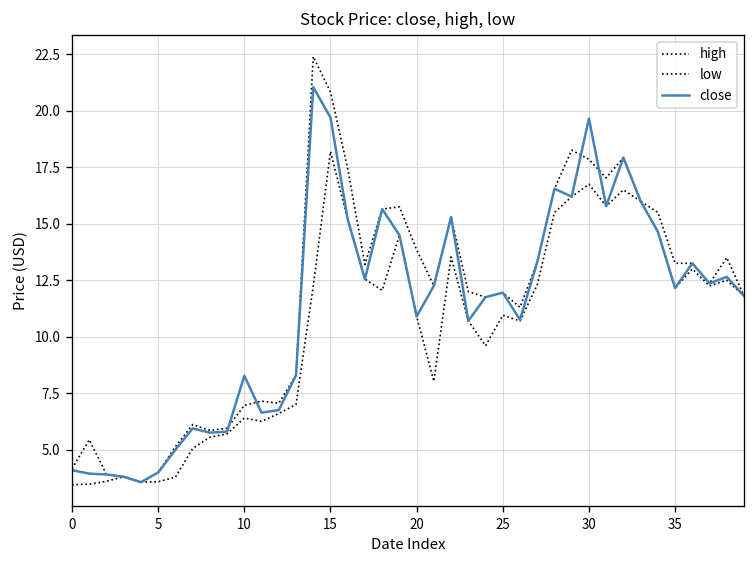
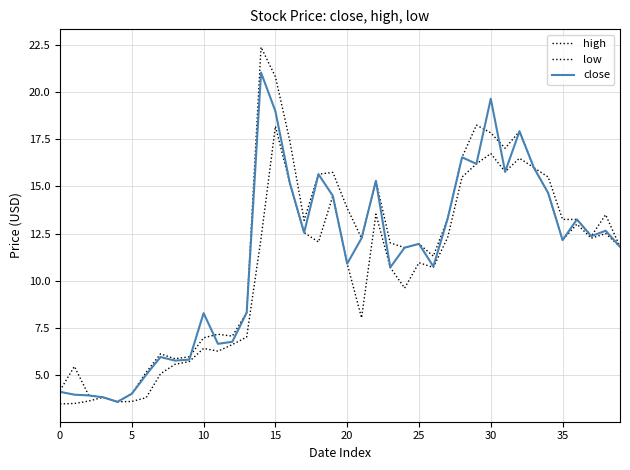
close, 15: 19.7 -> 19.0
